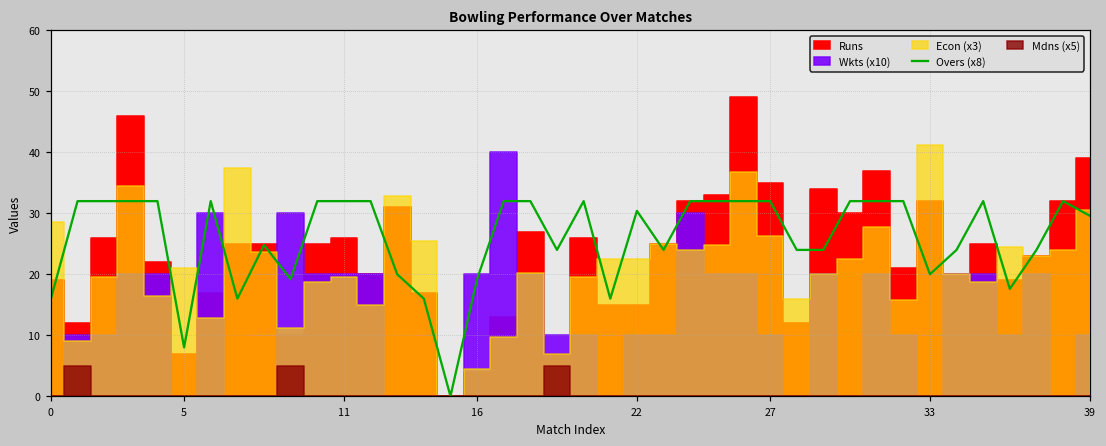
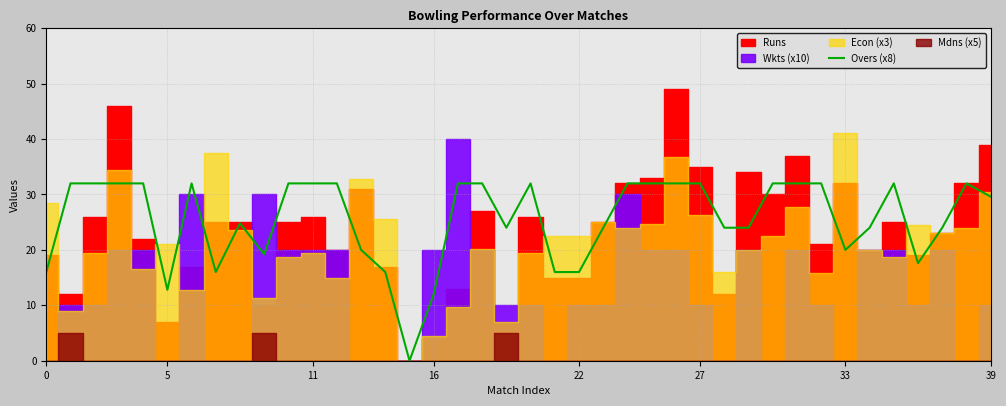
Overs (x8), 5: 8 -> 13
Overs (x8), 16: 19 -> 12
Overs (x8), 22: 30 -> 16
